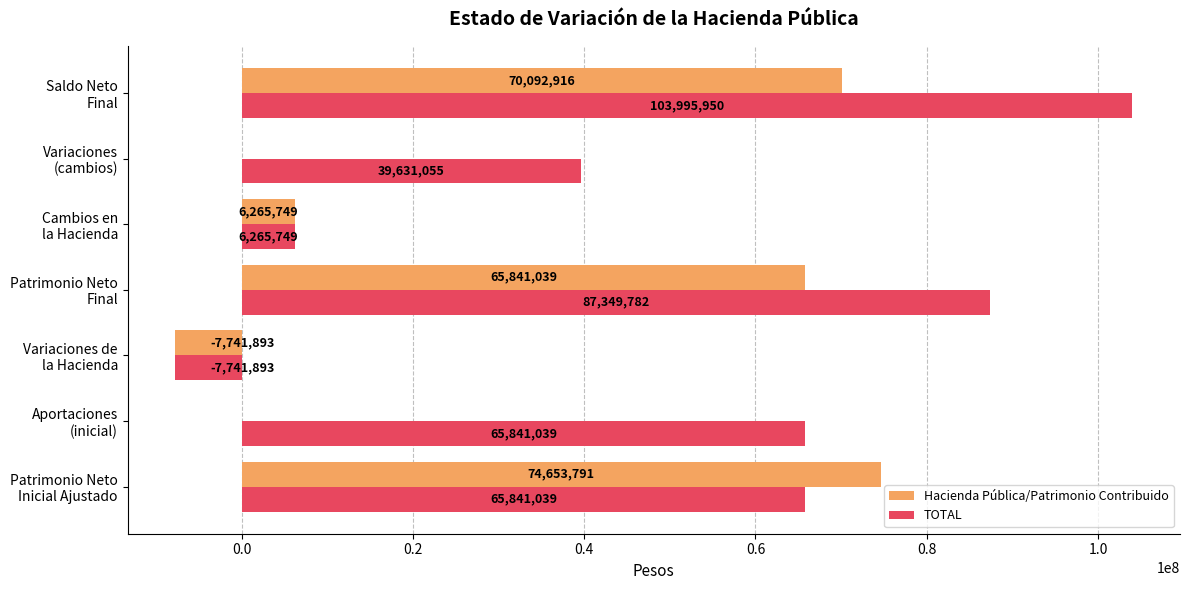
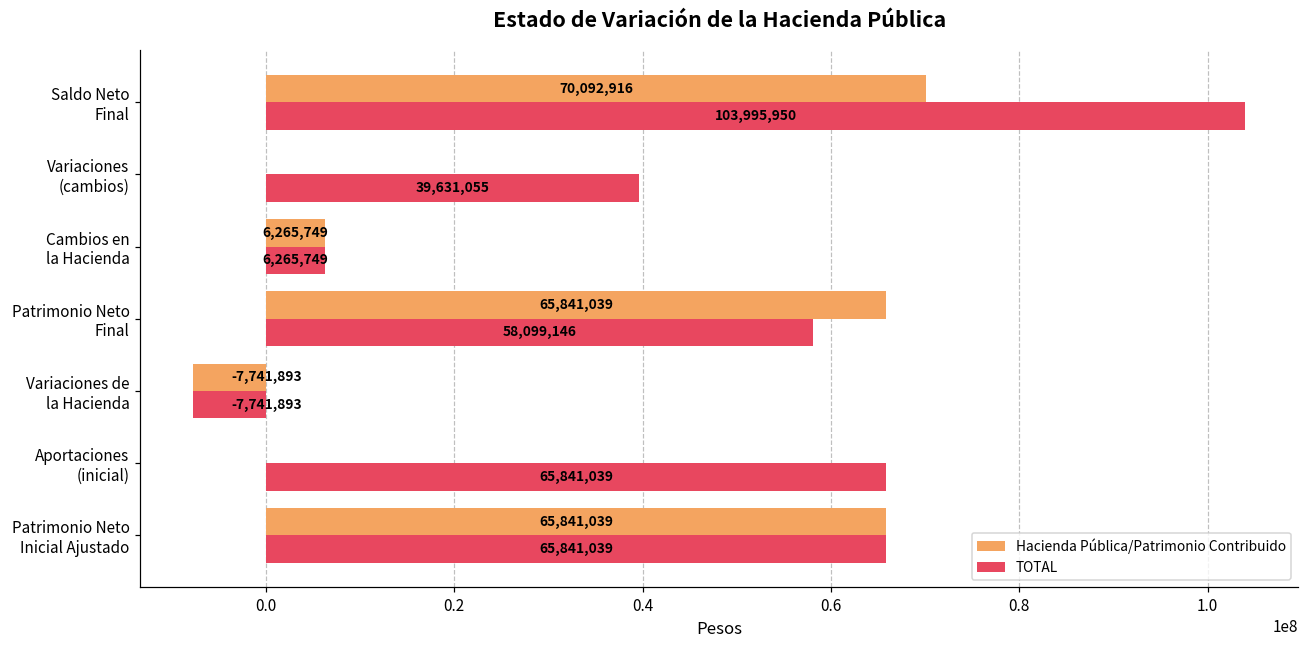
TOTAL, Patrimonio Neto Final: 87,349,782 -> 58,099,146
Hacienda Pública/Patrimonio Contribuido, Patrimonio Neto Inicial Ajustado: 74,653,791 -> 65,841,039
